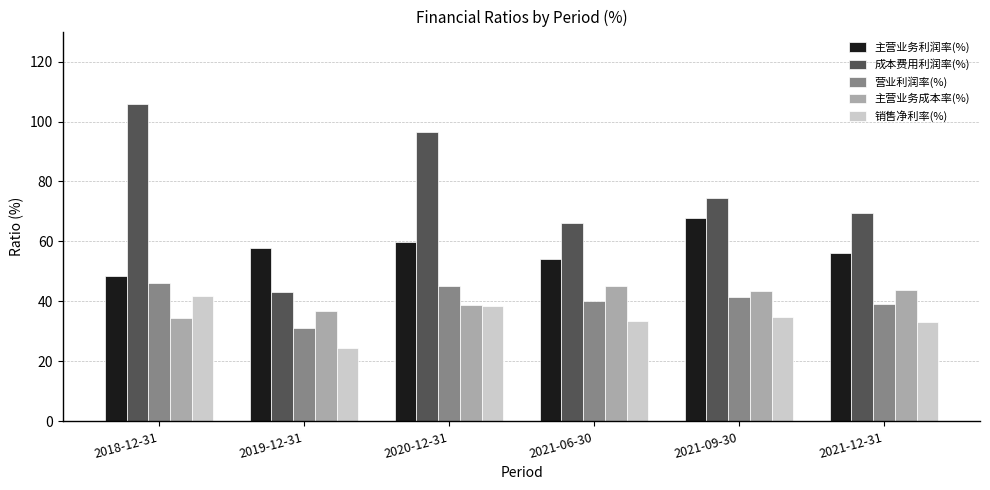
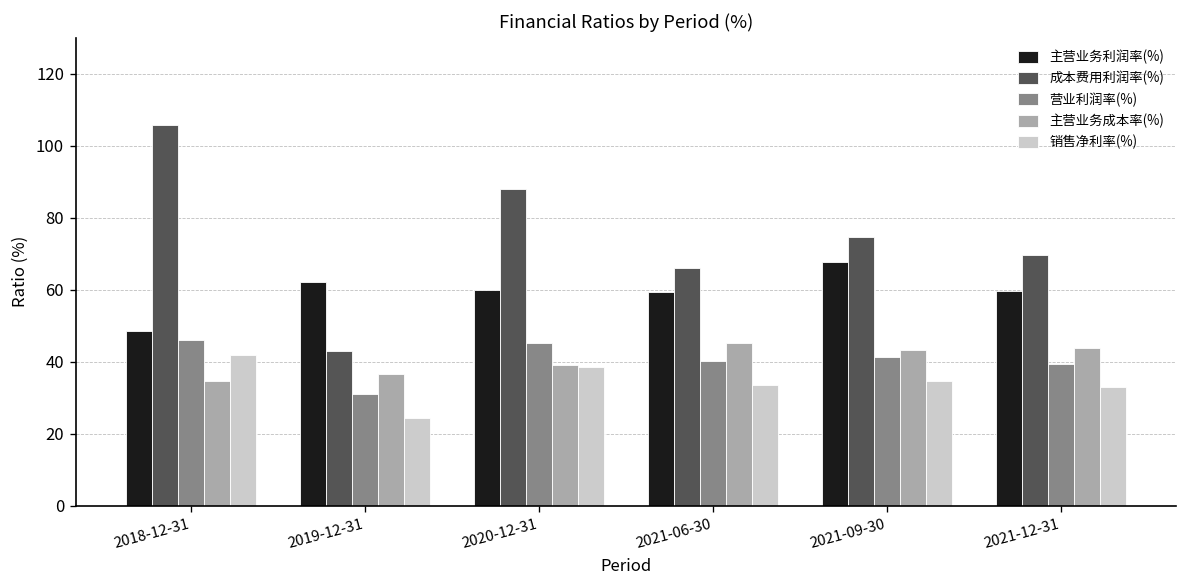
主营业务利润率(%), 2019-12-31: 58 -> 62
成本费用利润率(%), 2020-12-31: 97 -> 88
主营业务利润率(%), 2021-06-30: 54 -> 59
主营业务利润率(%), 2021-12-31: 56 -> 60
